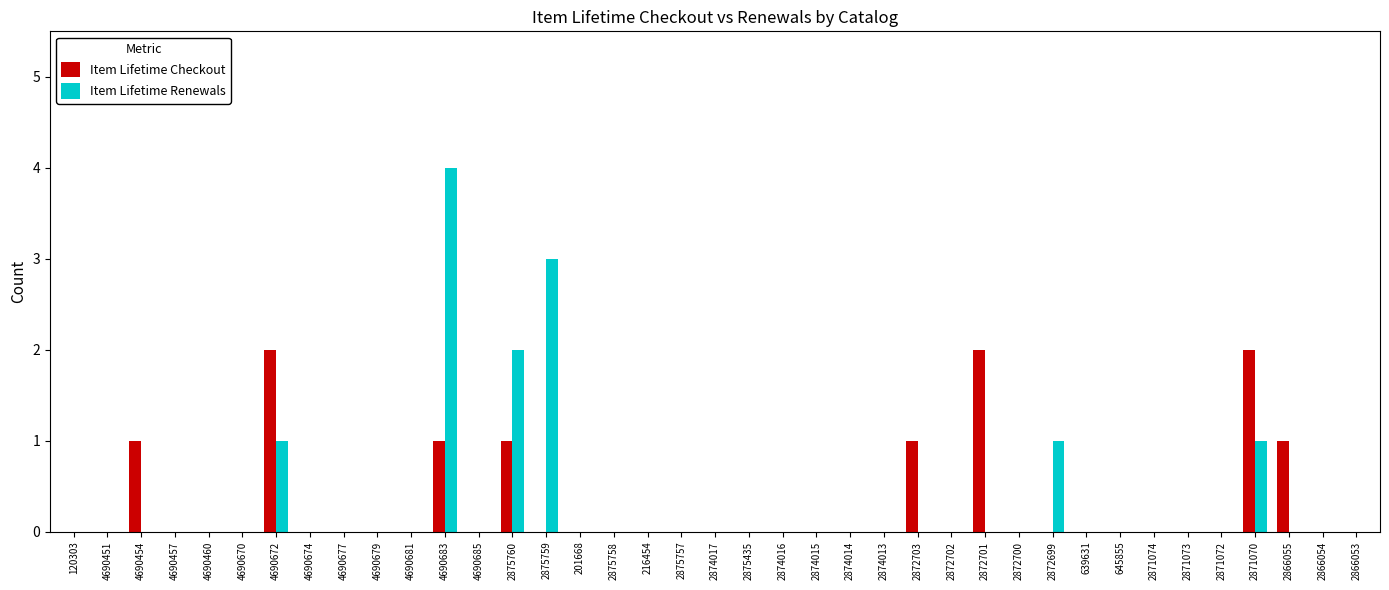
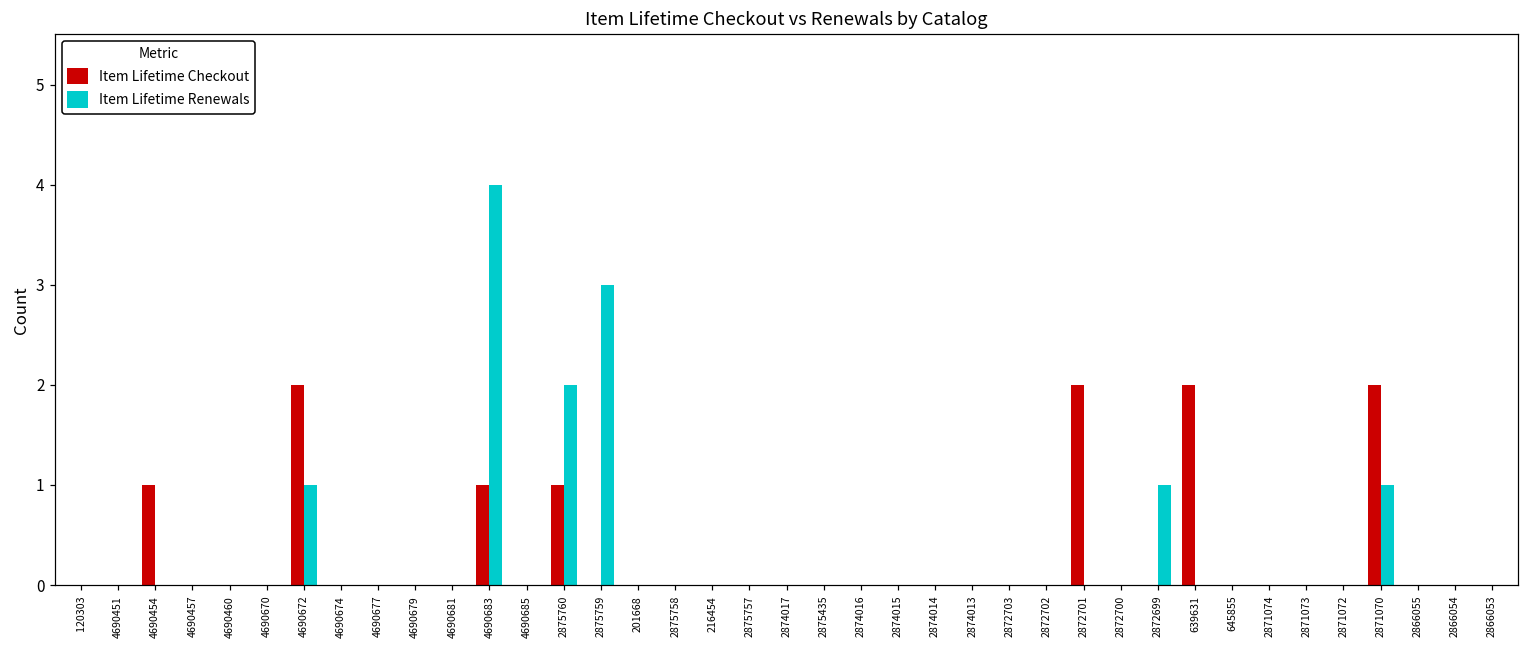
Item Lifetime Checkout, 2872703: 1 -> 0
Item Lifetime Checkout, 639631: 0 -> 2
Item Lifetime Checkout, 2866055: 1 -> 0
